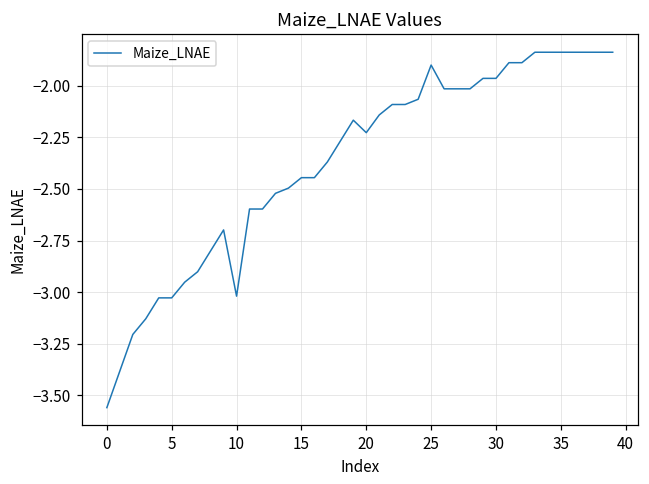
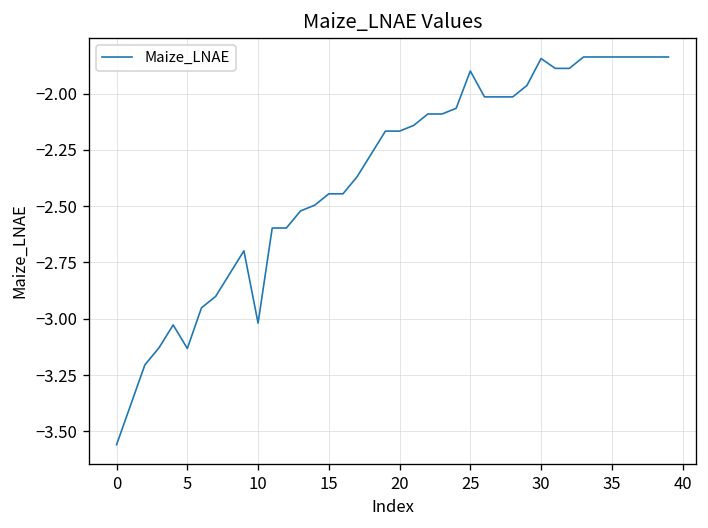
5: -3.03 -> -3.13
20: -2.23 -> -2.17
30: -1.96 -> -1.84
